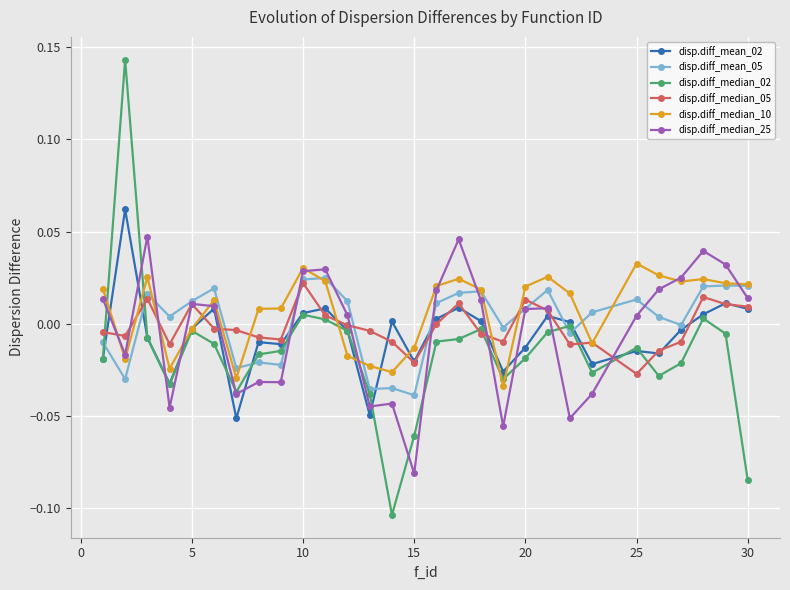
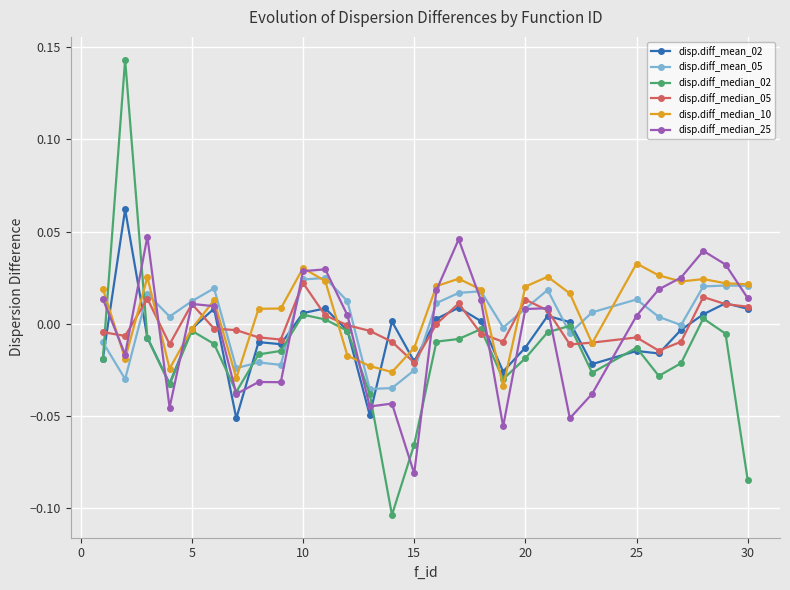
disp.diff_mean_05, 15: -0.039 -> -0.025
disp.diff_median_02, 15: -0.061 -> -0.065
disp.diff_median_05, 25: -0.027 -> -0.007
